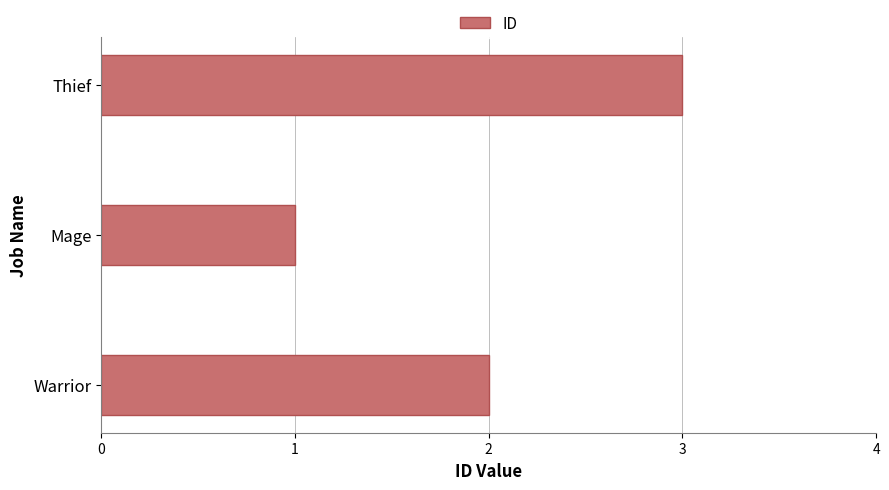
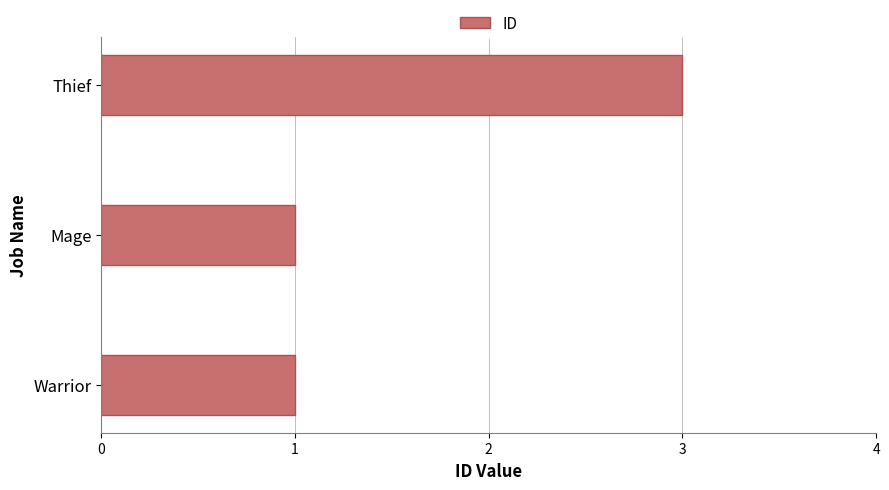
Warrior: 2 -> 1
